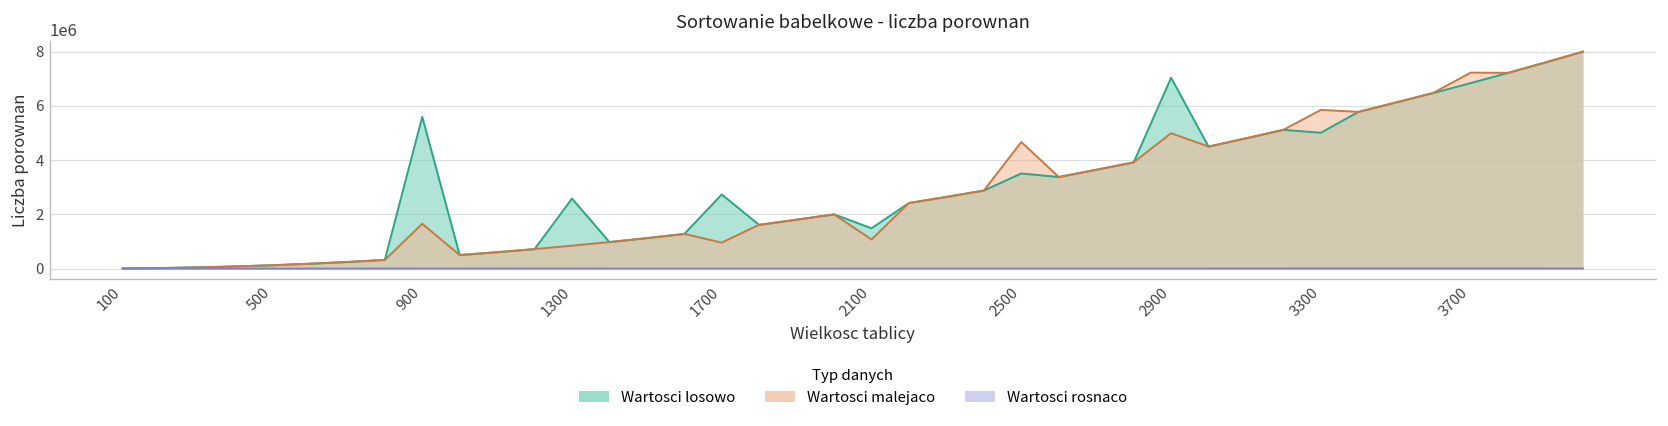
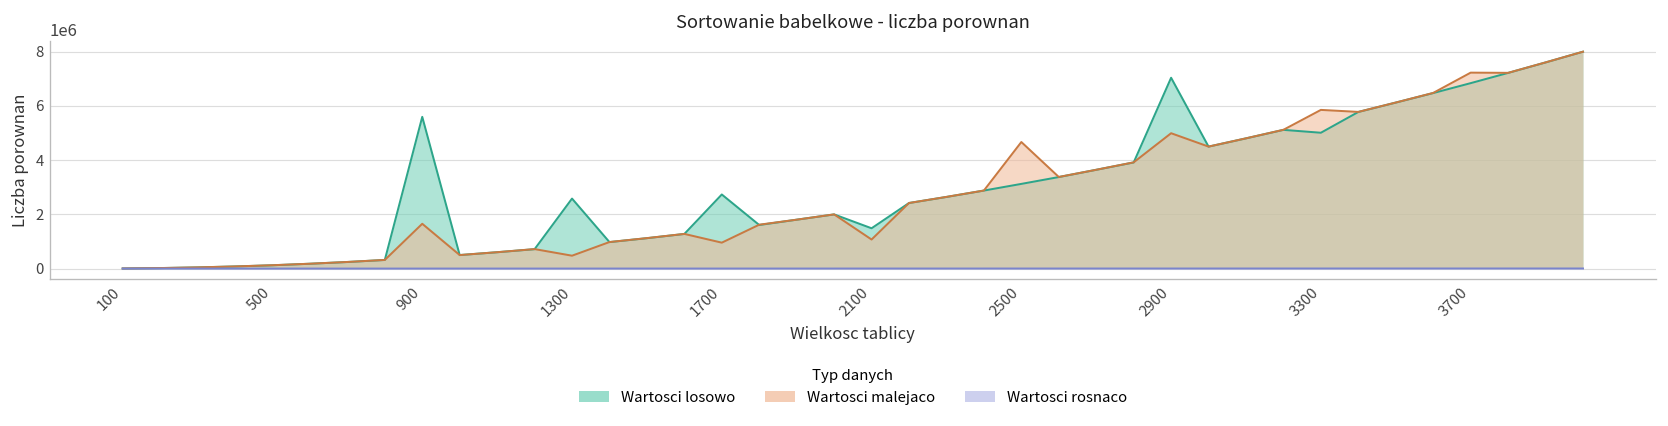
Wartosci malejaco, 1300: 800000 -> 500000
Wartosci losowo, 2500: 3500000 -> 3100000
